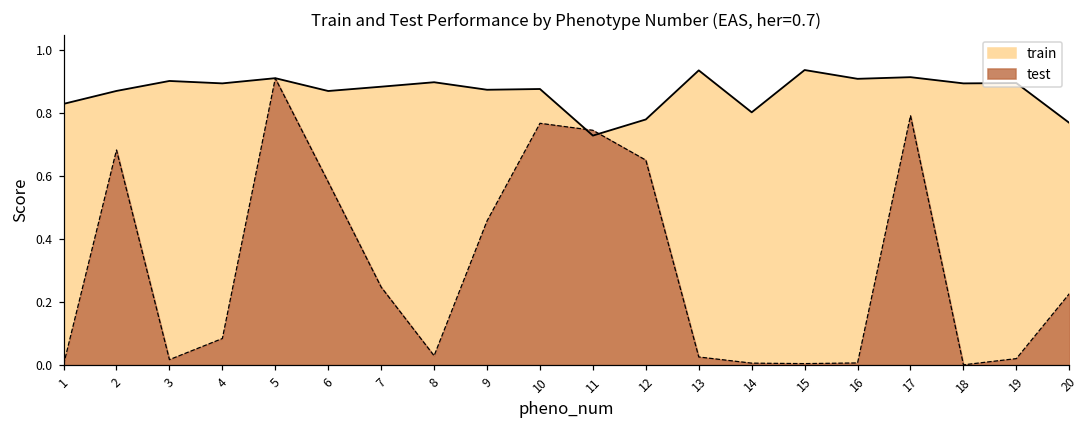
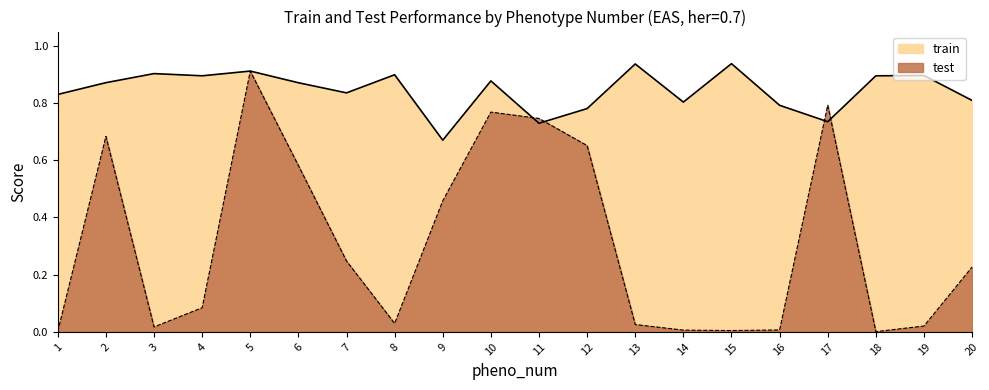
train, 7: 0.88 -> 0.84
train, 9: 0.88 -> 0.67
train, 16: 0.91 -> 0.79
train, 17: 0.92 -> 0.73
train, 20: 0.77 -> 0.81
